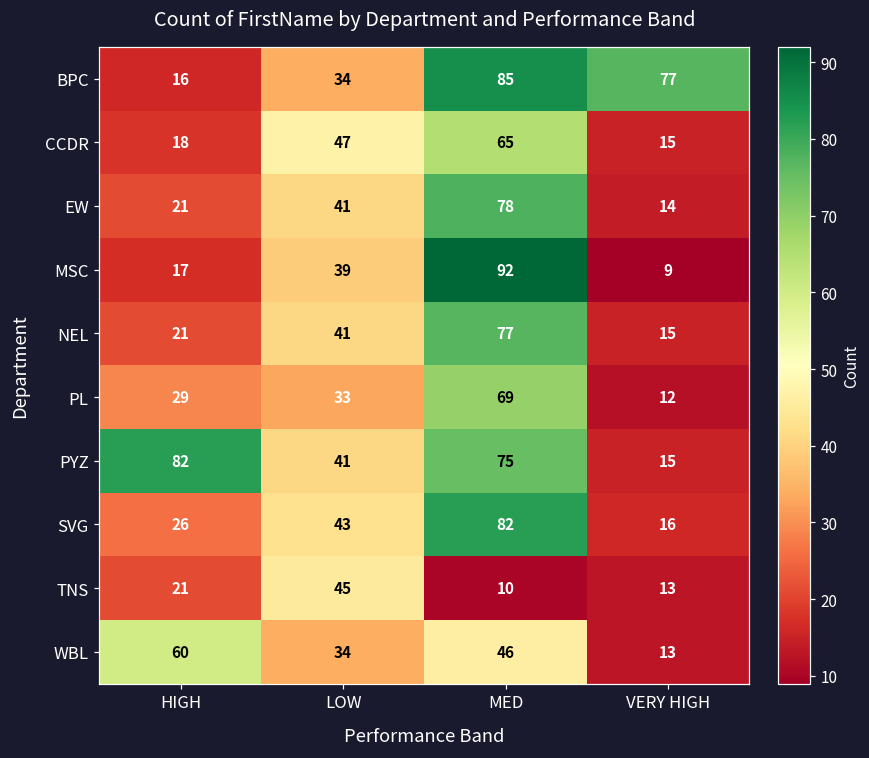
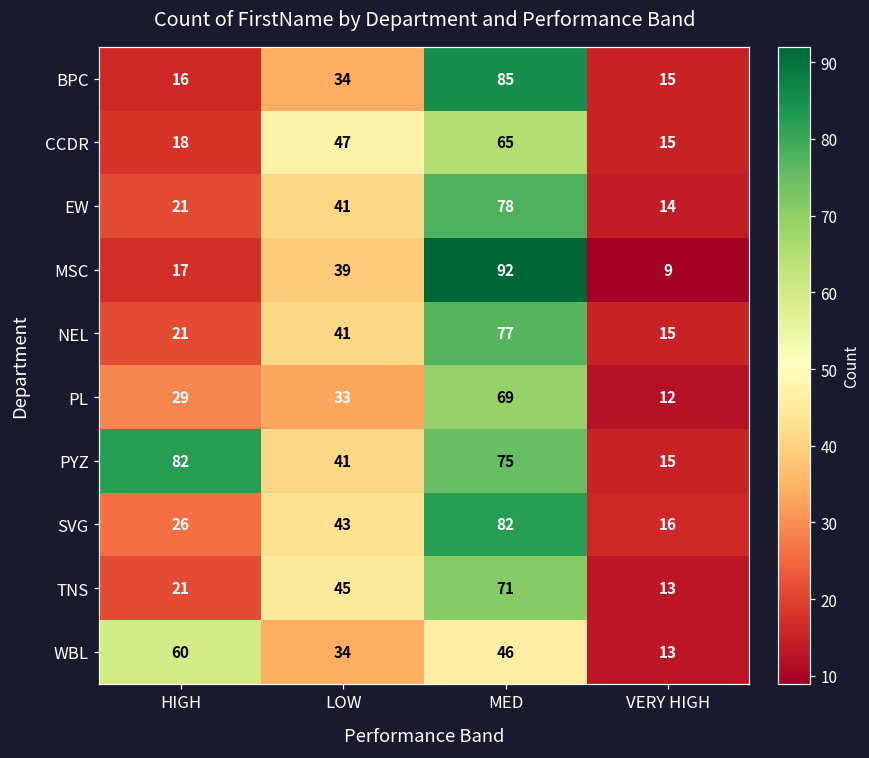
BPC, VERY HIGH: 77 -> 15
TNS, MED: 10 -> 71
